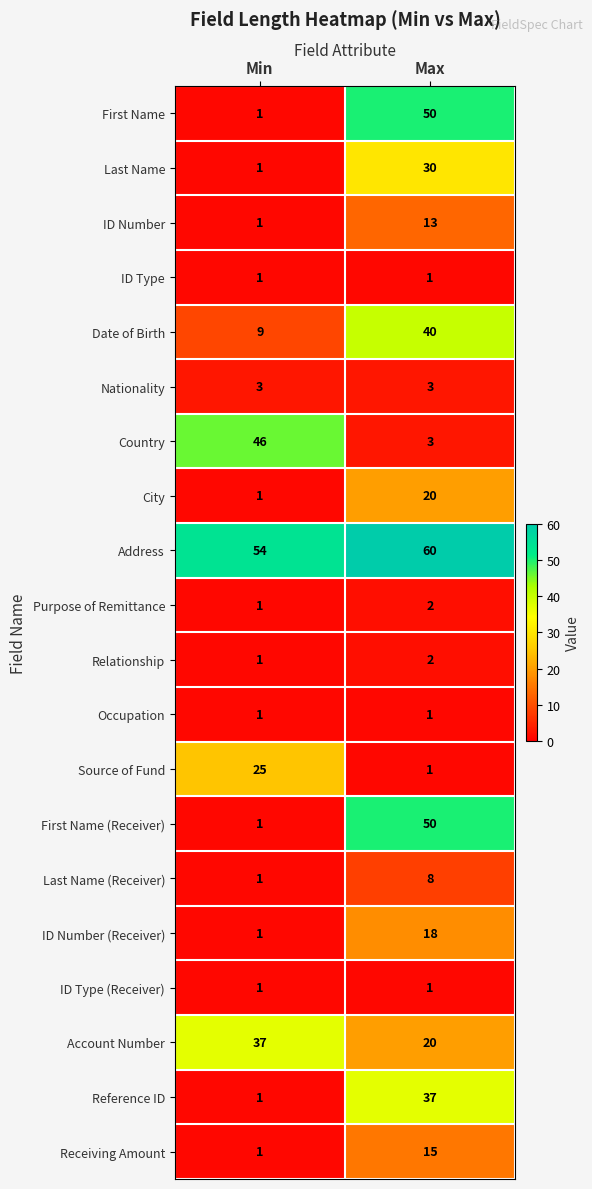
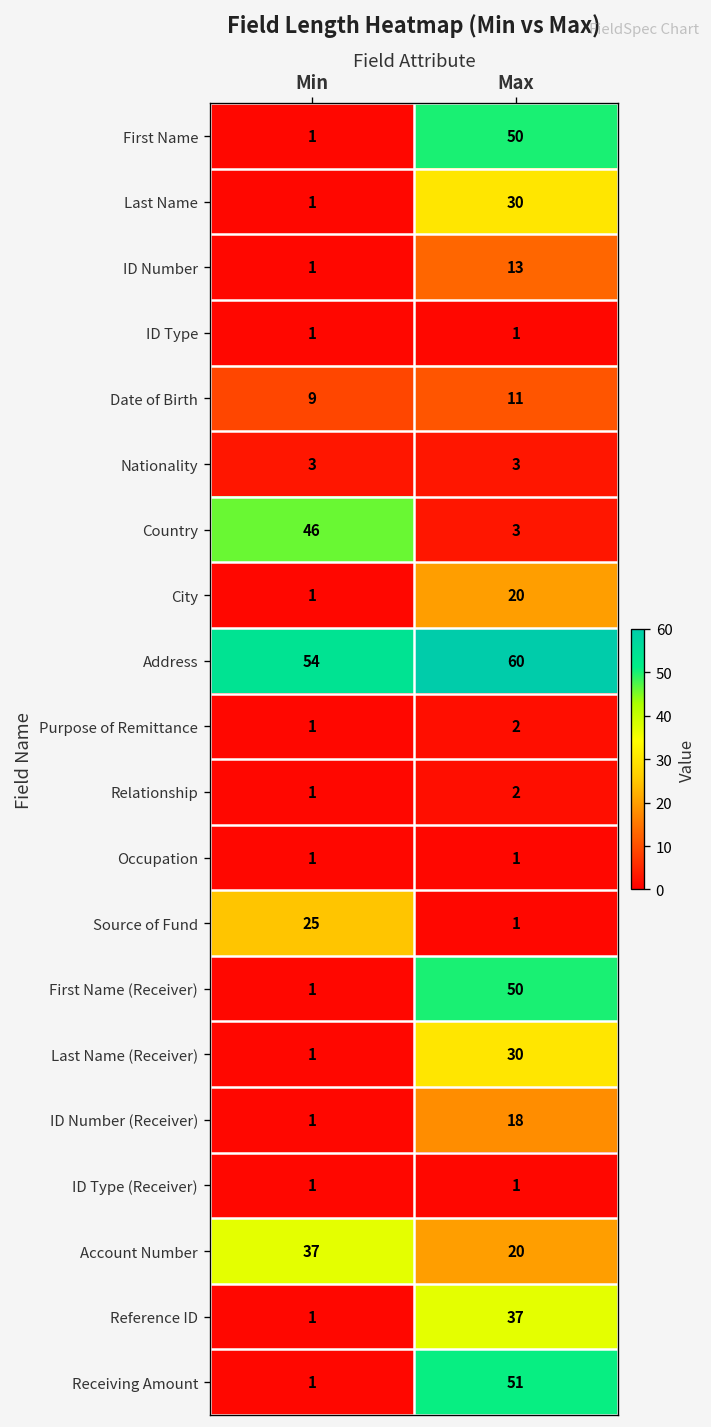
Date of Birth, Max: 40 -> 11
Last Name (Receiver), Max: 8 -> 30
Receiving Amount, Max: 15 -> 51
